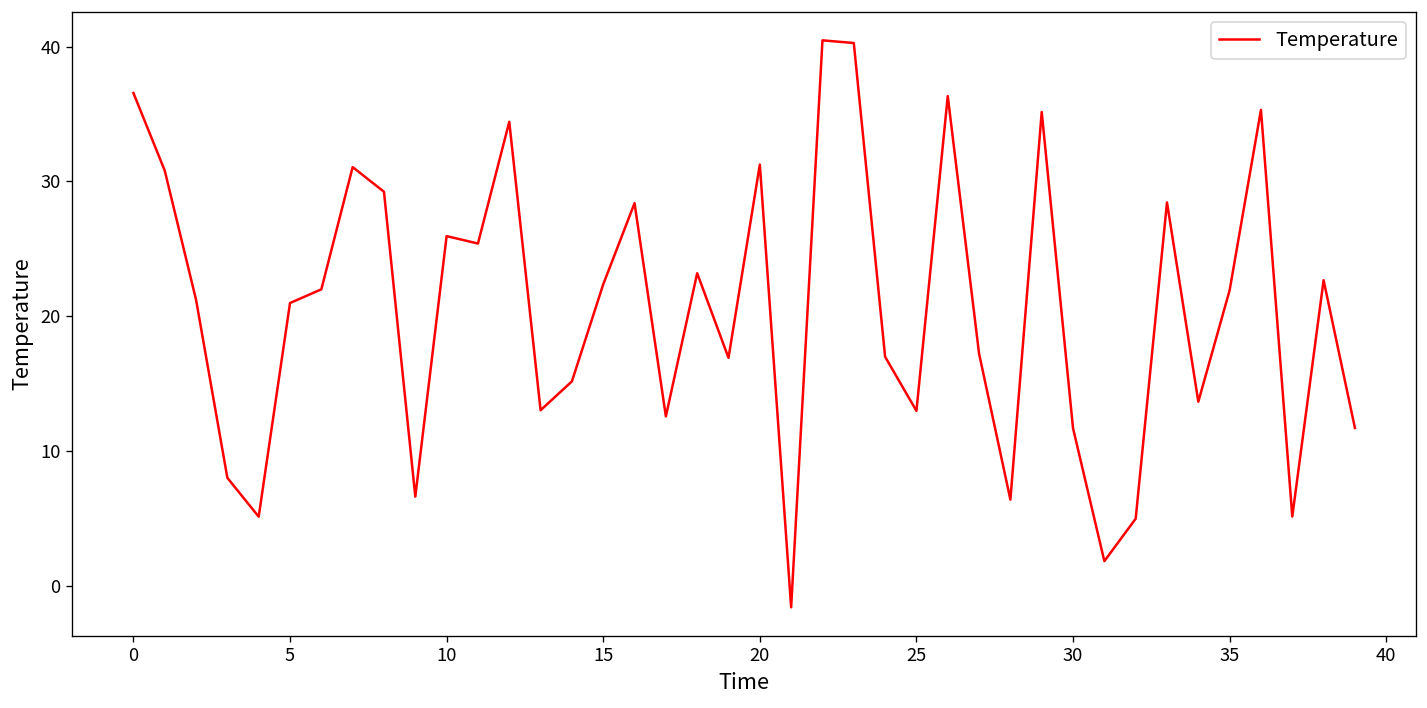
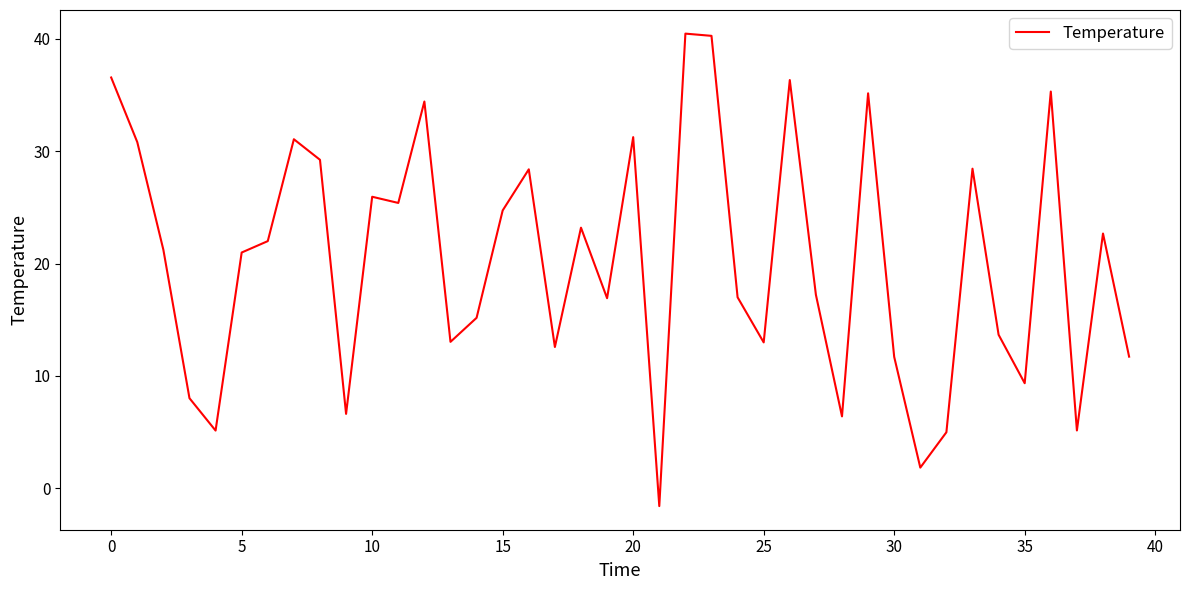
15: 22.4 -> 24.7
35: 21.9 -> 9.4
